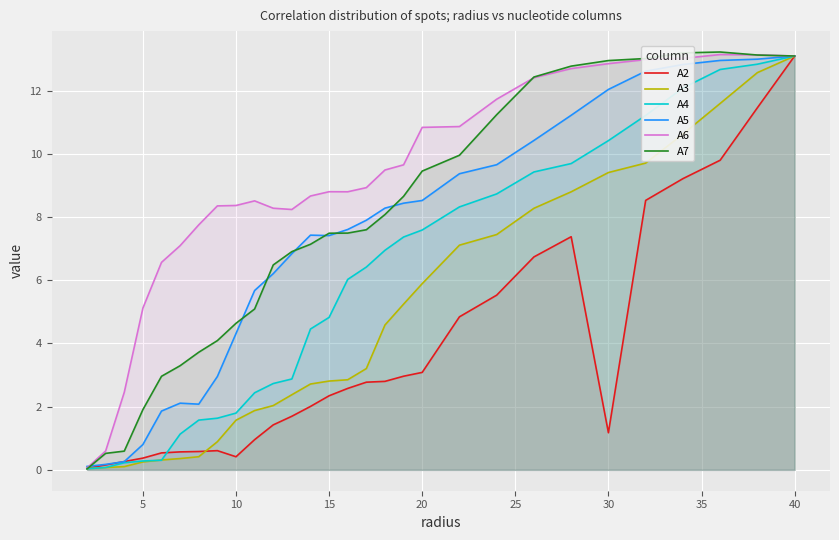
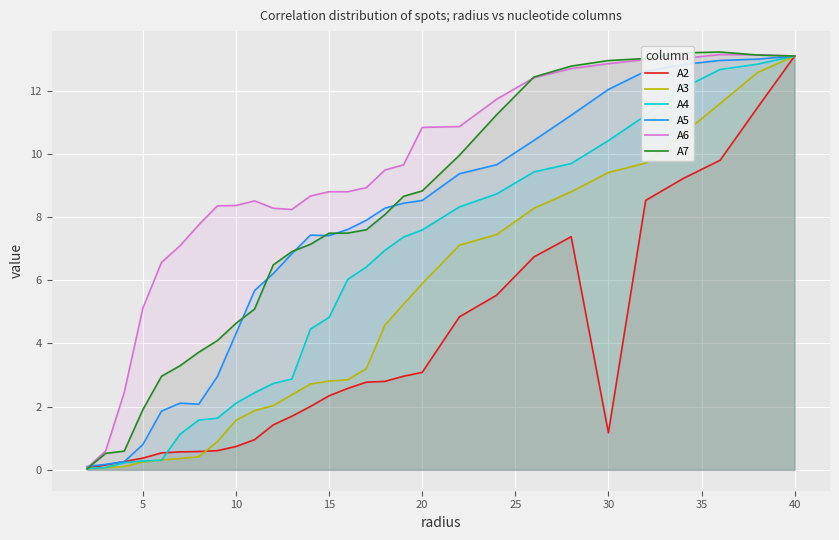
A2, 10: 0.4 -> 0.7
A4, 10: 1.8 -> 2.1
A7, 20: 9.5 -> 8.8
